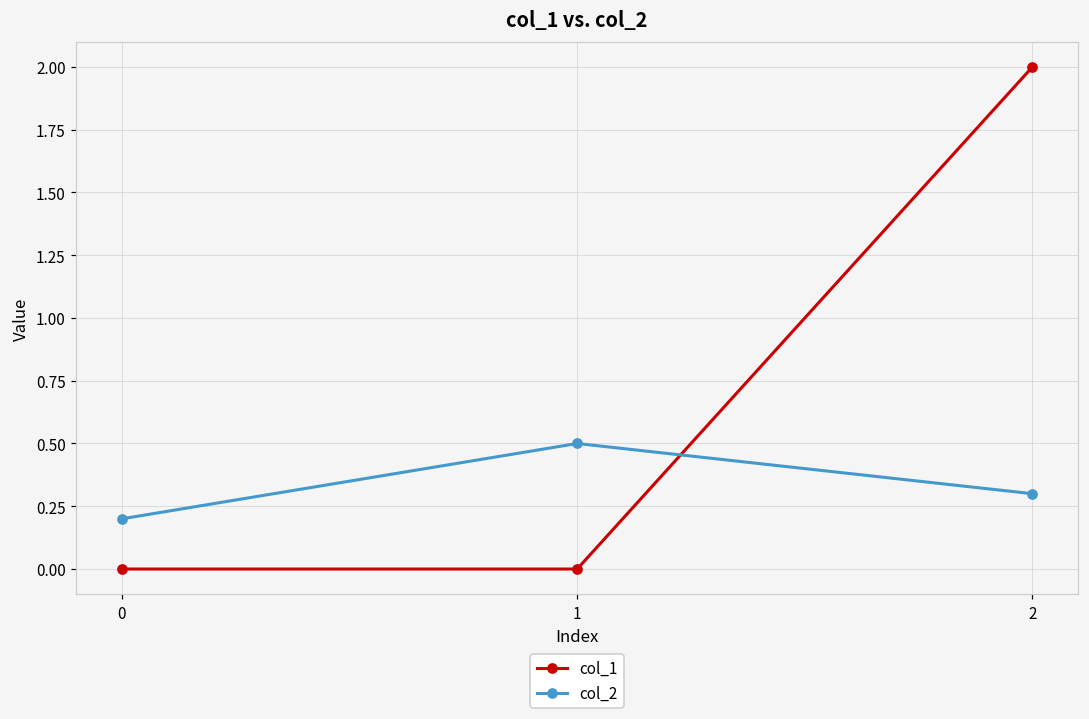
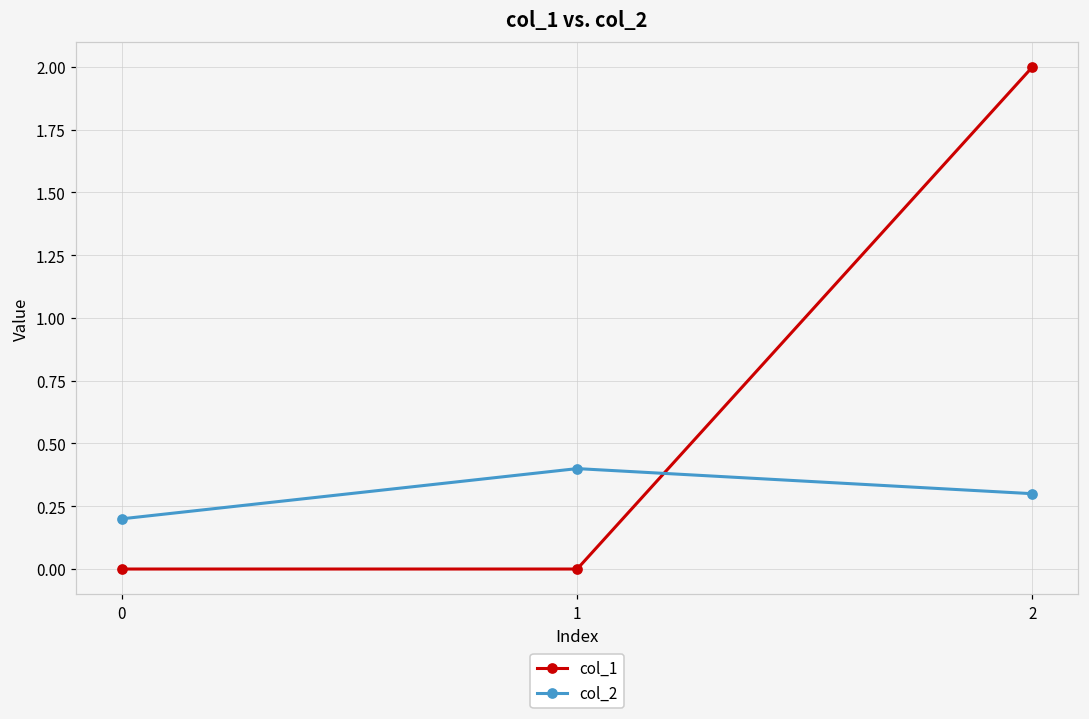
col_2, 1: 0.5 -> 0.4
